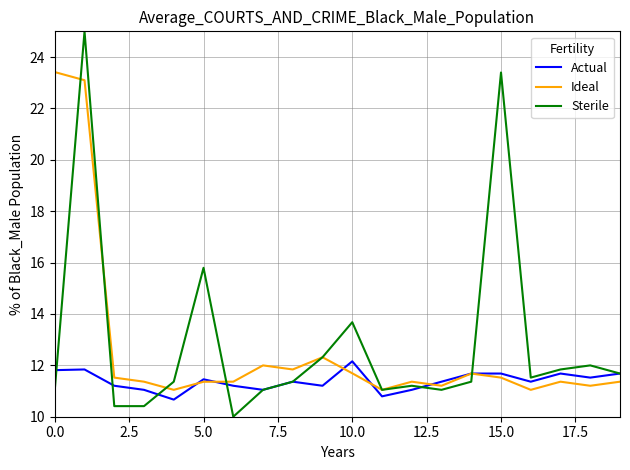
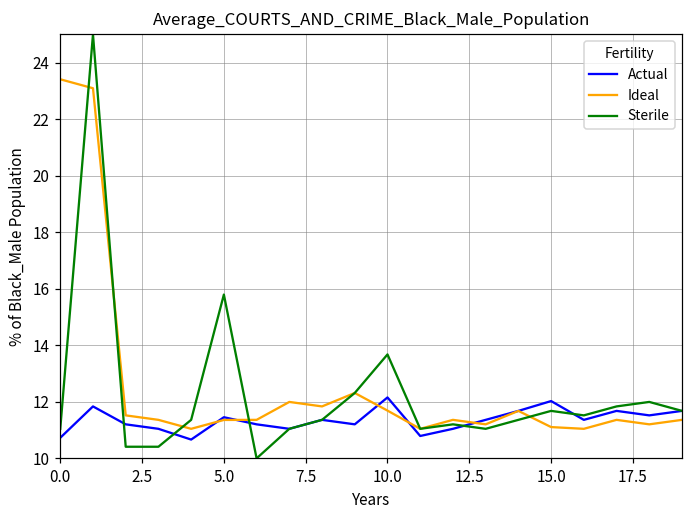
Actual, 0.0: 11.8 -> 10.7
Actual, 15.0: 11.7 -> 12.0
Ideal, 15.0: 11.5 -> 11.1
Sterile, 15.0: 23.4 -> 11.7
